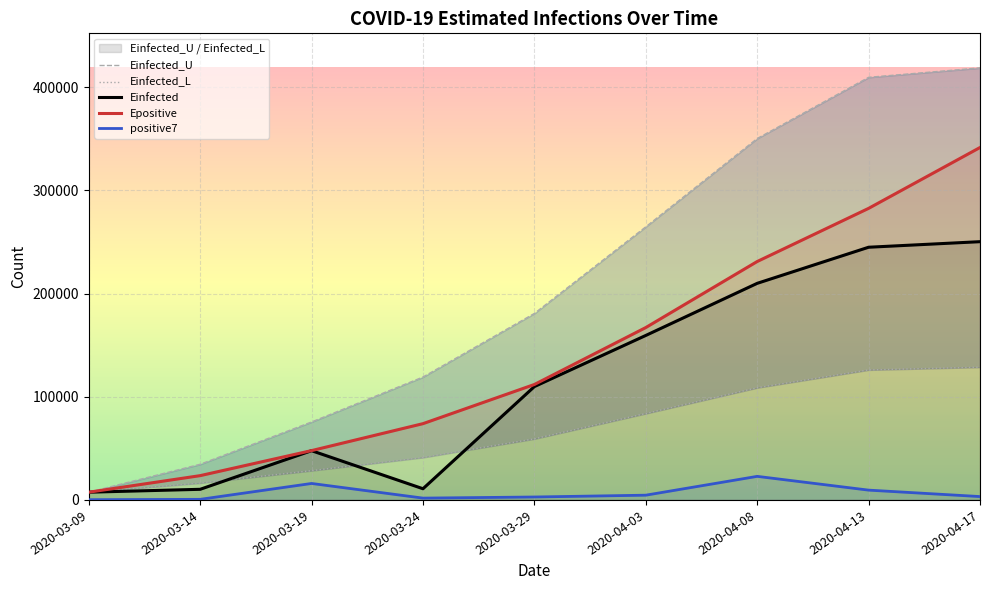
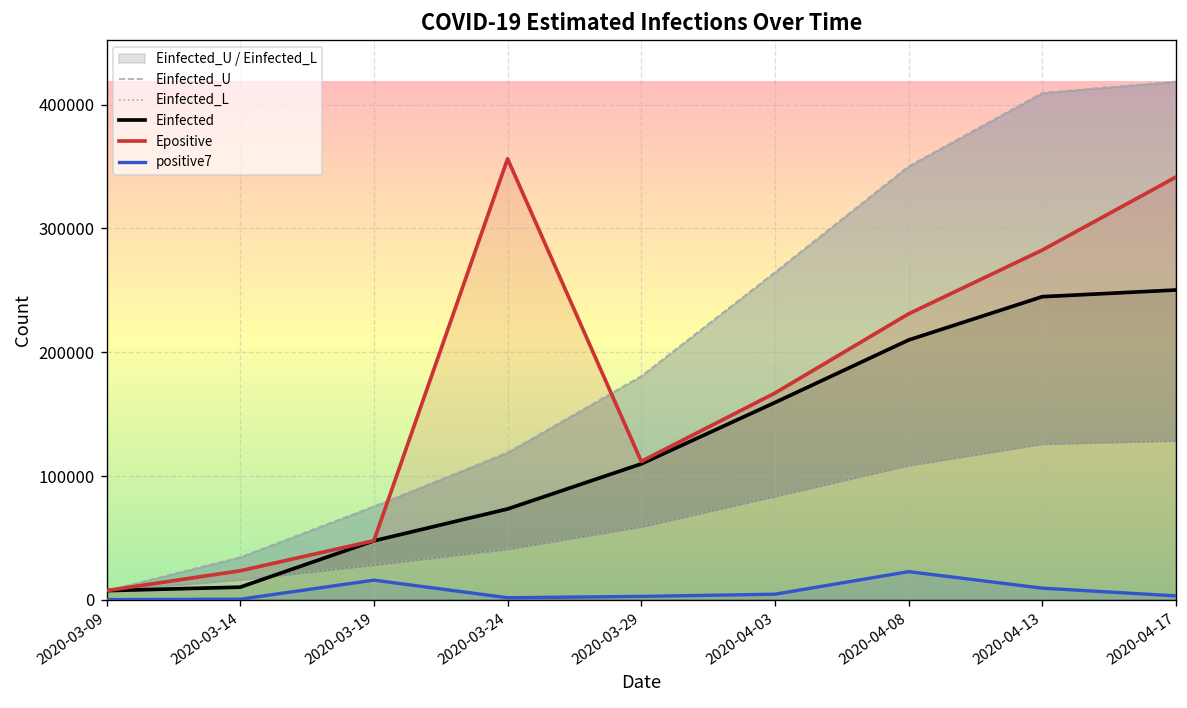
Einfected, 2020-03-24: 11000 -> 73000
Epositive, 2020-03-24: 74000 -> 356000
